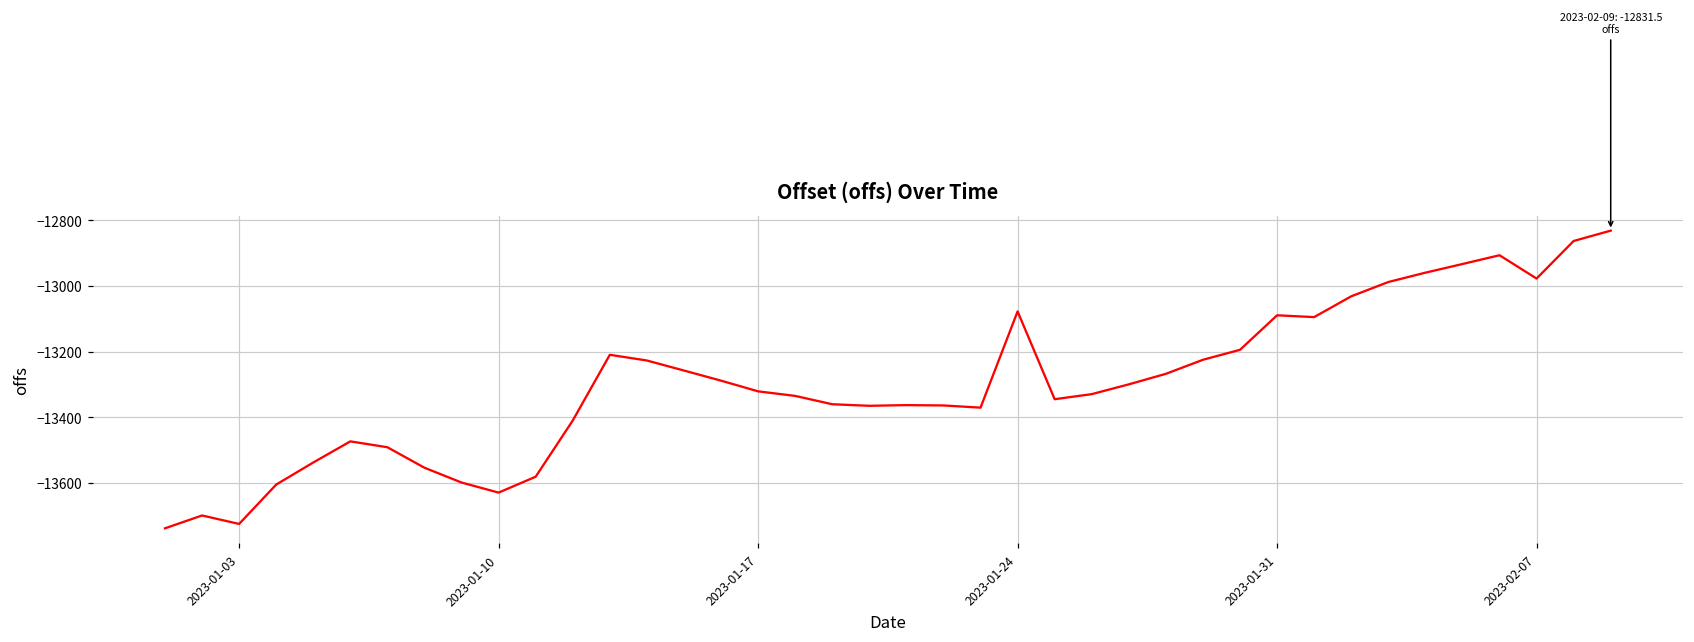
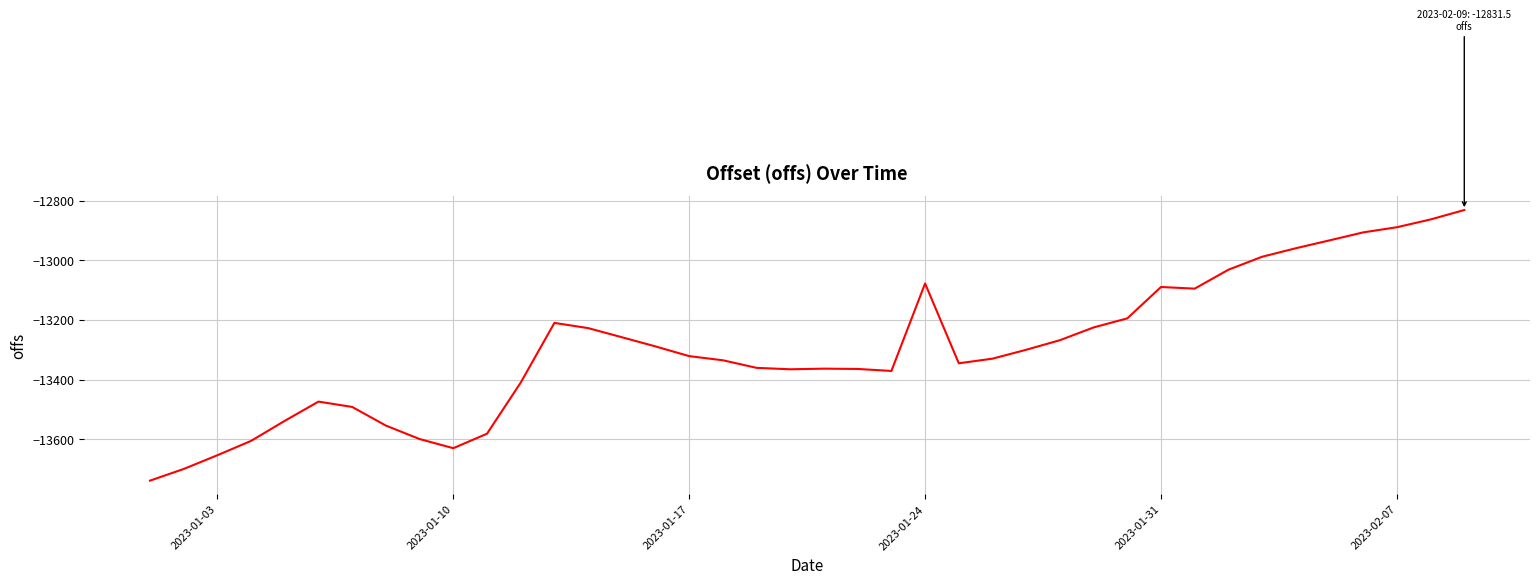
2023-01-03: -13730 -> -13650
2023-02-07: -12980 -> -12890
